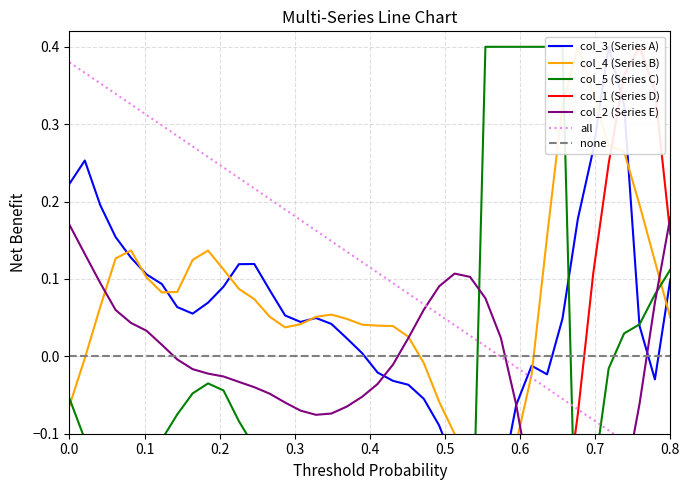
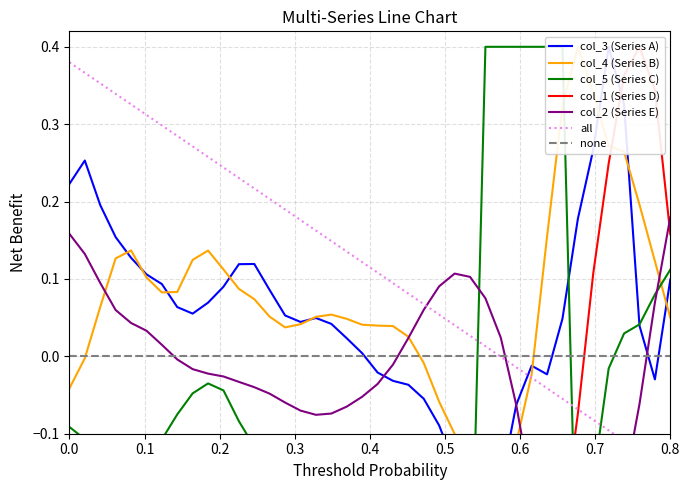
col_4 (Series B), 0.0: -0.06 -> -0.04
col_5 (Series C), 0.0: -0.05 -> -0.09
col_2 (Series E), 0.0: 0.17 -> 0.16
